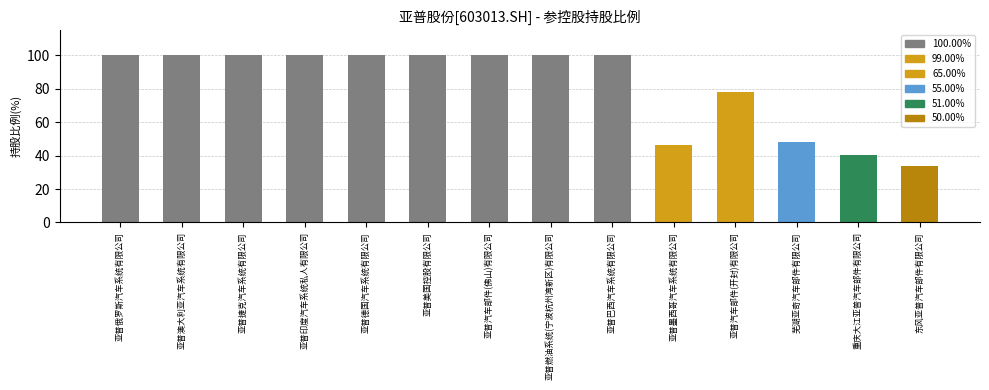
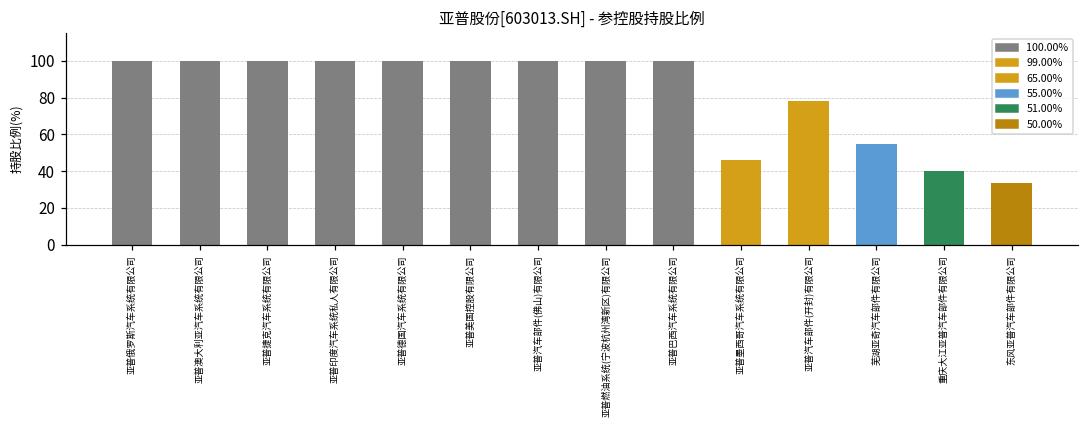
芜湖亚奇汽车部件有限公司: 48 -> 55
